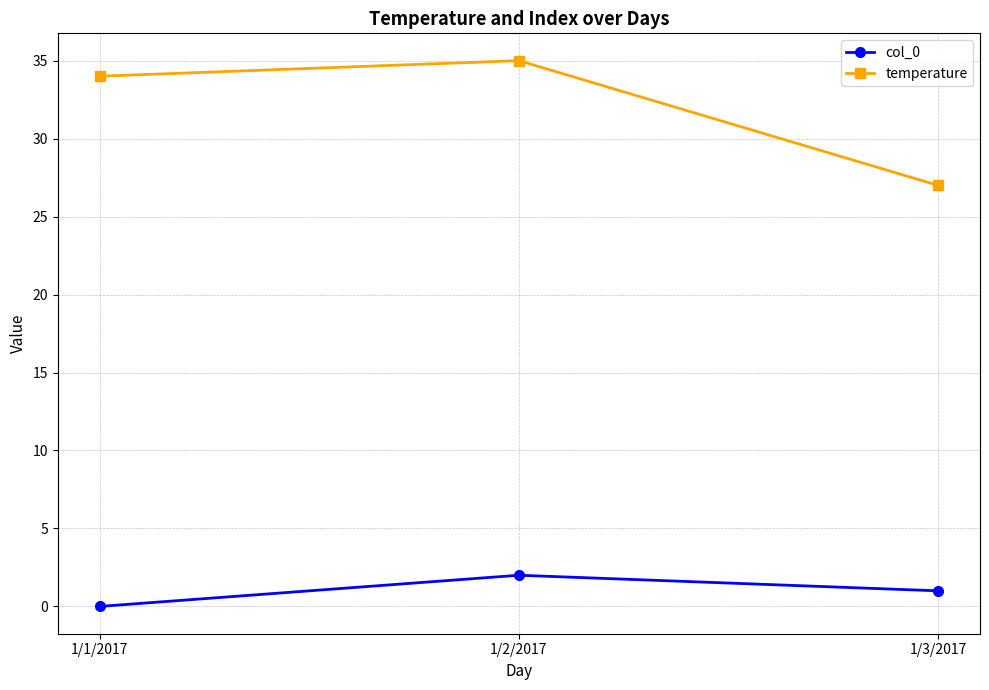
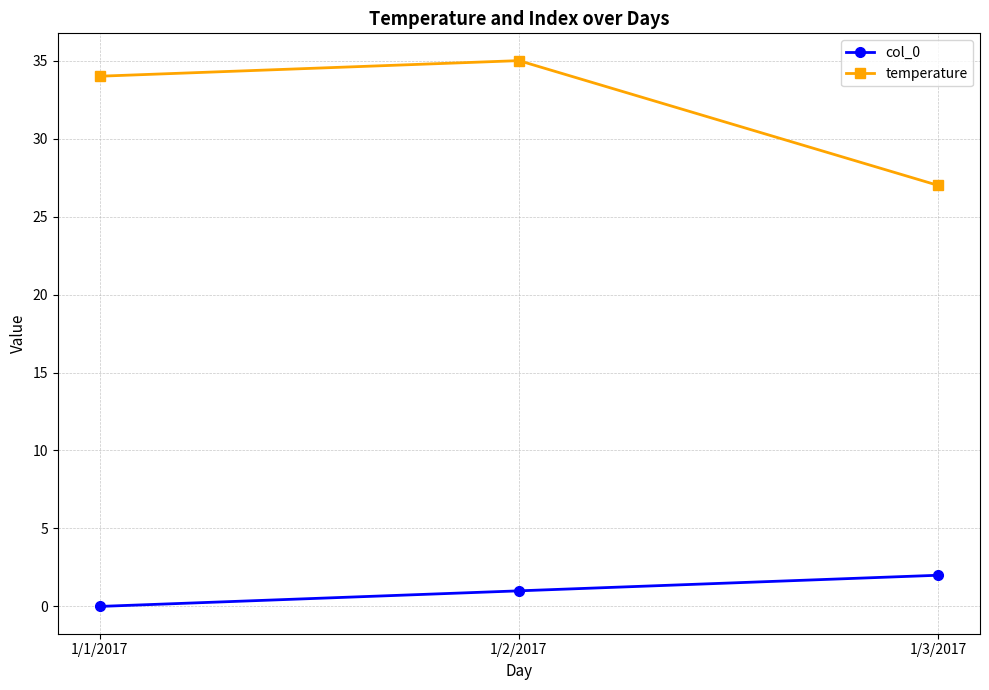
col_0, 1/2/2017: 2 -> 1
col_0, 1/3/2017: 1 -> 2
